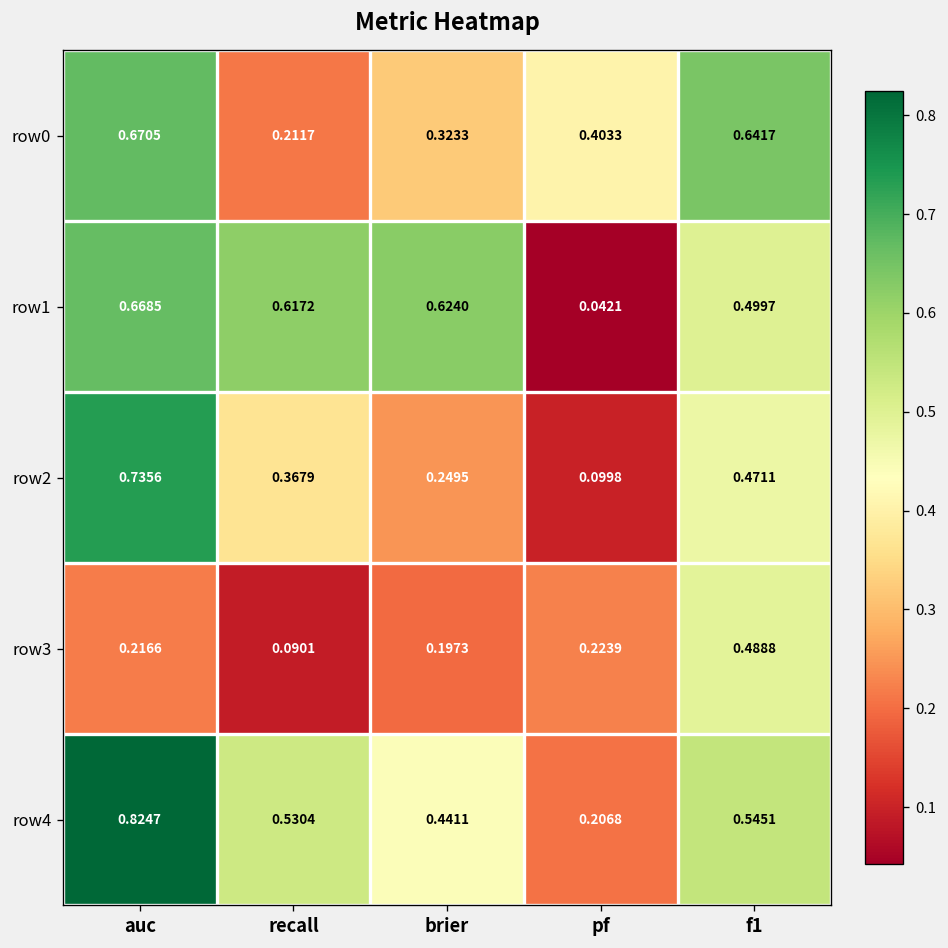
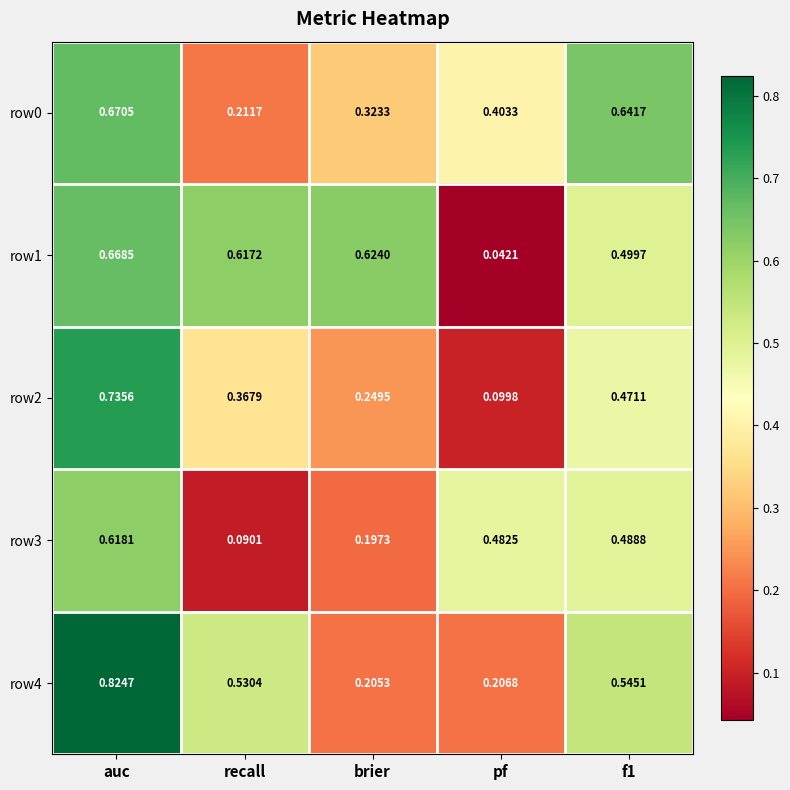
row3, auc: 0.2166 -> 0.6181
row3, pf: 0.2239 -> 0.4825
row4, brier: 0.4411 -> 0.2053
